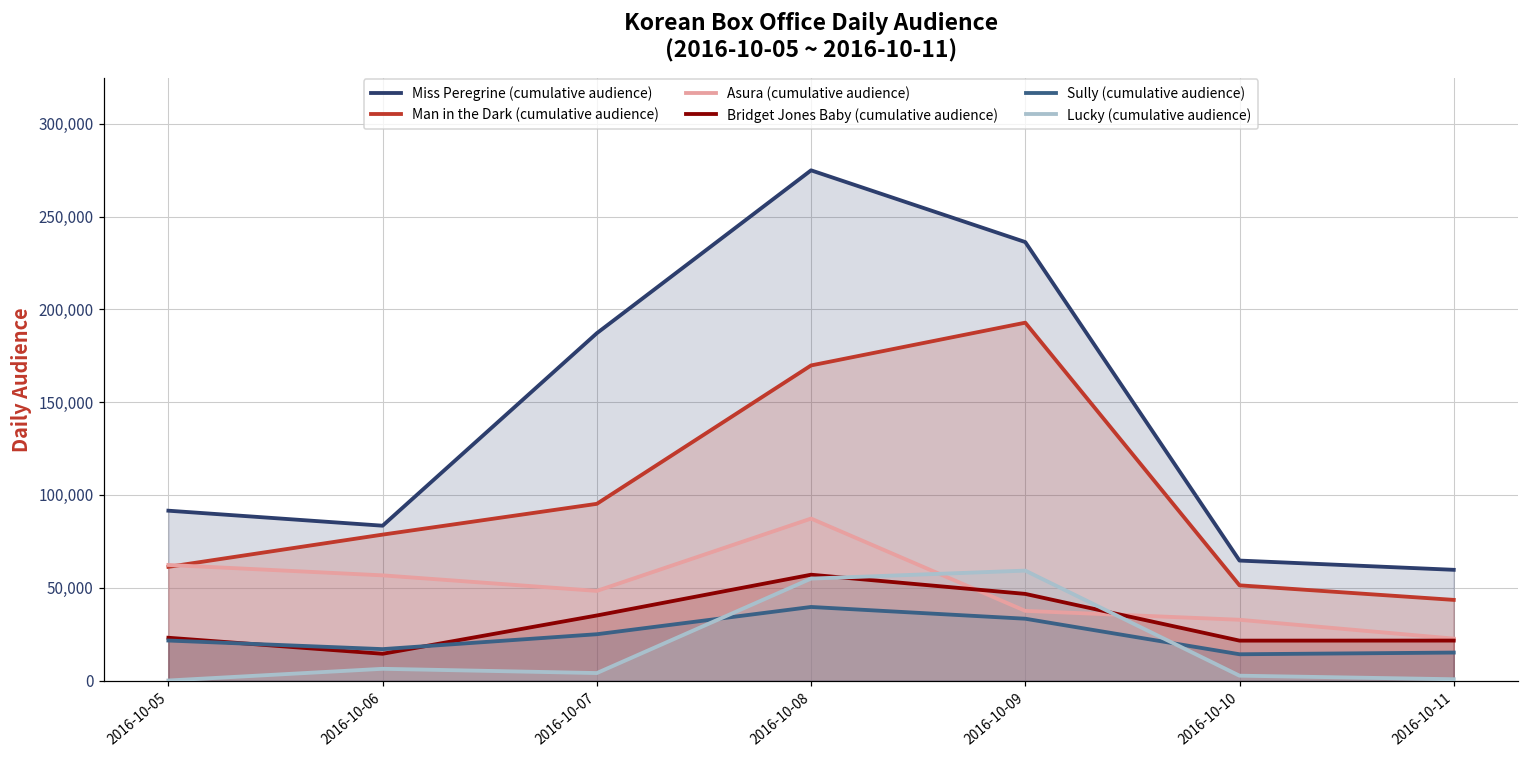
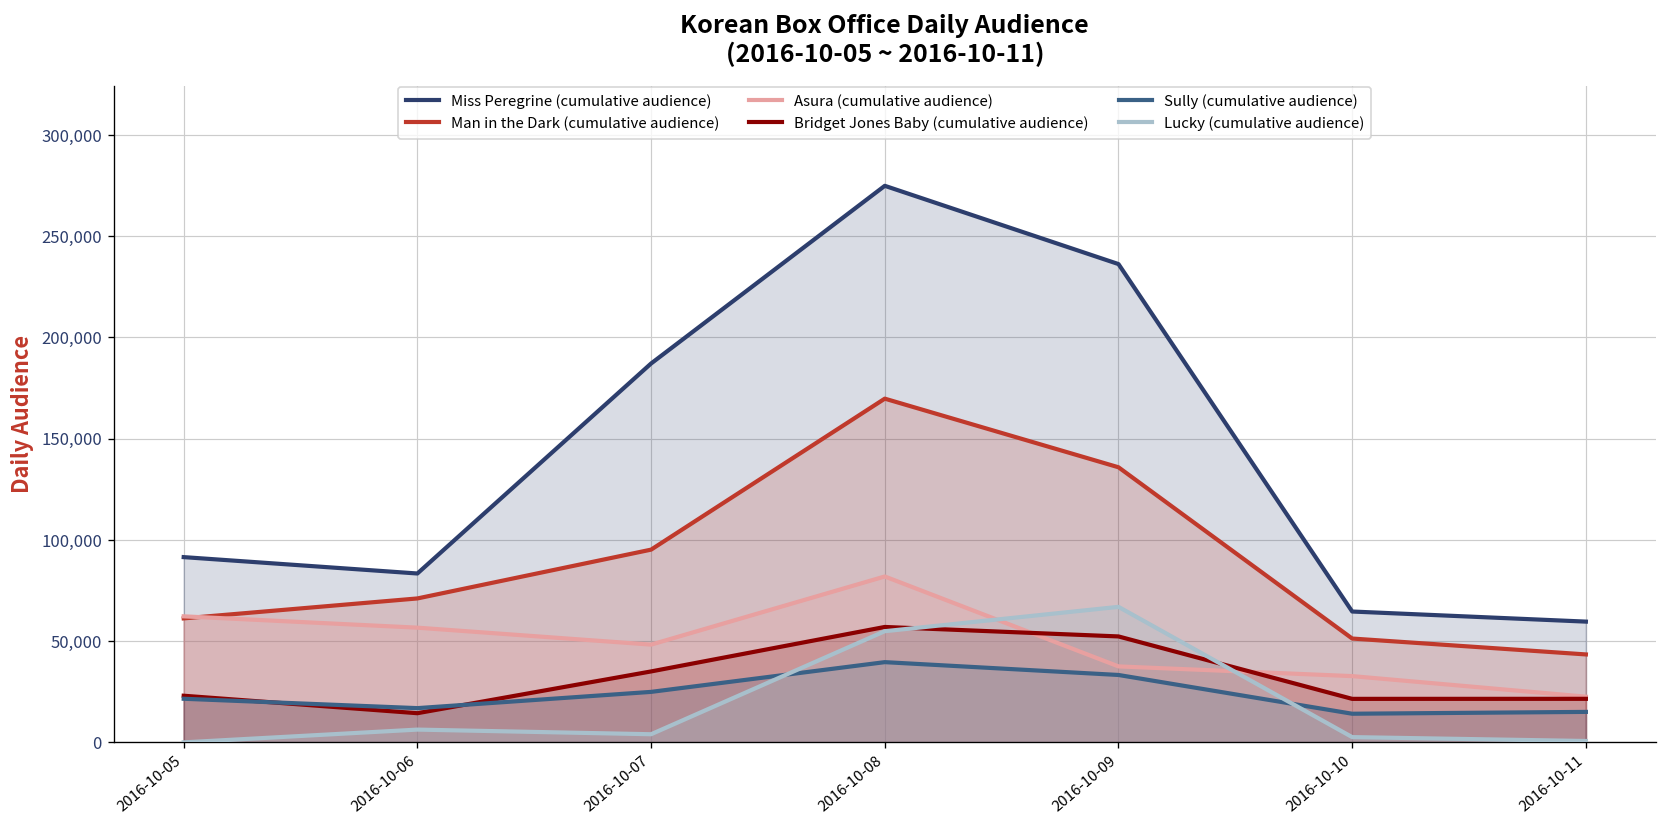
Man in the Dark (cumulative audience), 2016-10-06: 79,000 -> 71,000
Asura (cumulative audience), 2016-10-08: 87,000 -> 82,000
Man in the Dark (cumulative audience), 2016-10-09: 193,000 -> 136,000
Bridget Jones Baby (cumulative audience), 2016-10-09: 47,000 -> 52,000
Lucky (cumulative audience), 2016-10-09: 59,000 -> 67,000
